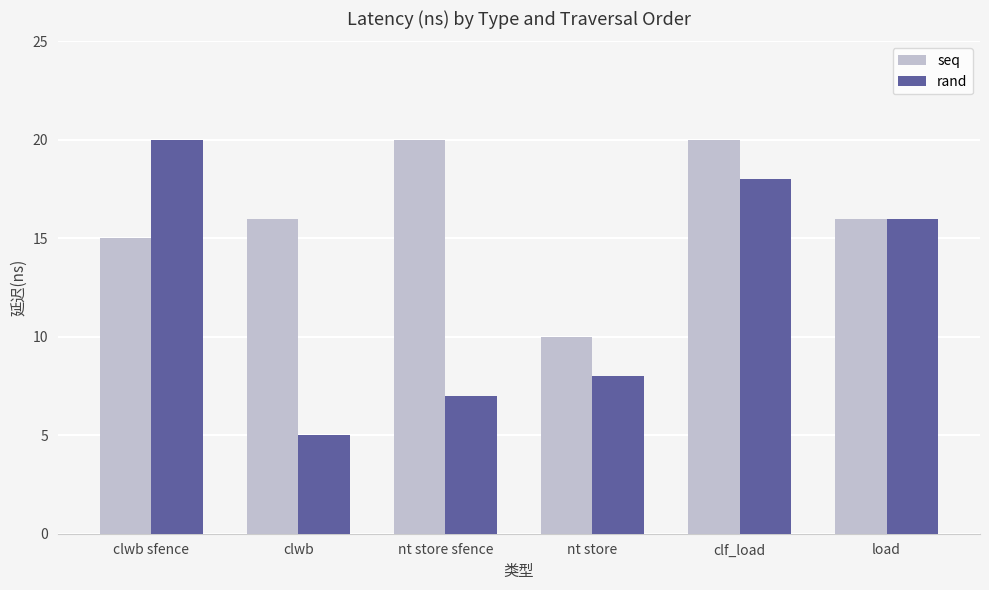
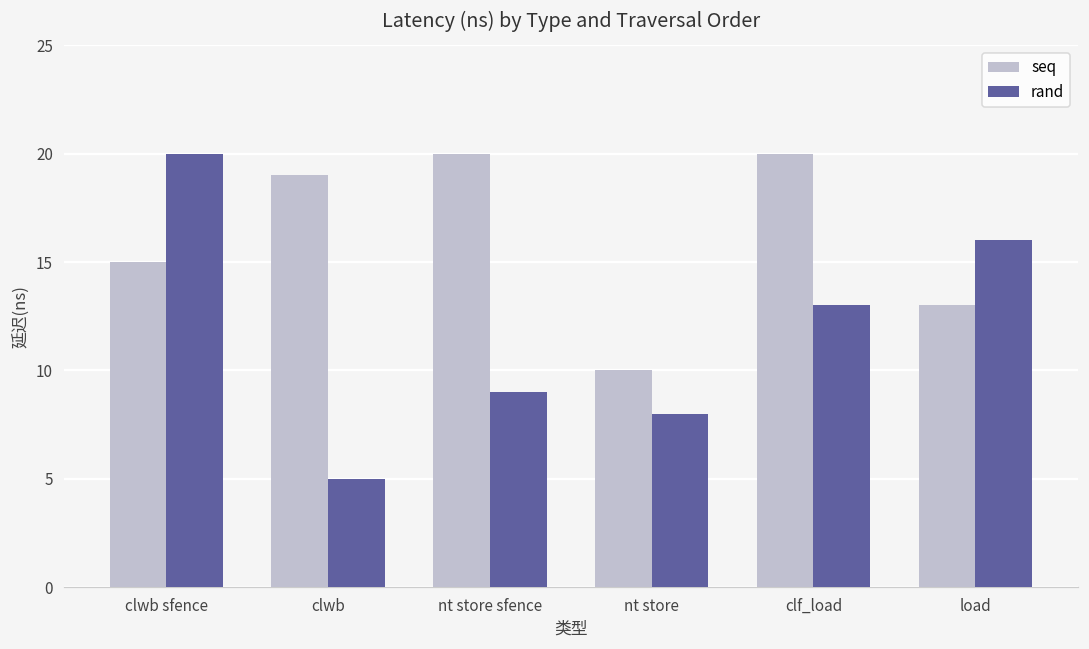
seq, clwb: 16 -> 19
rand, nt store sfence: 7 -> 9
rand, clf_load: 18 -> 13
seq, load: 16 -> 13
